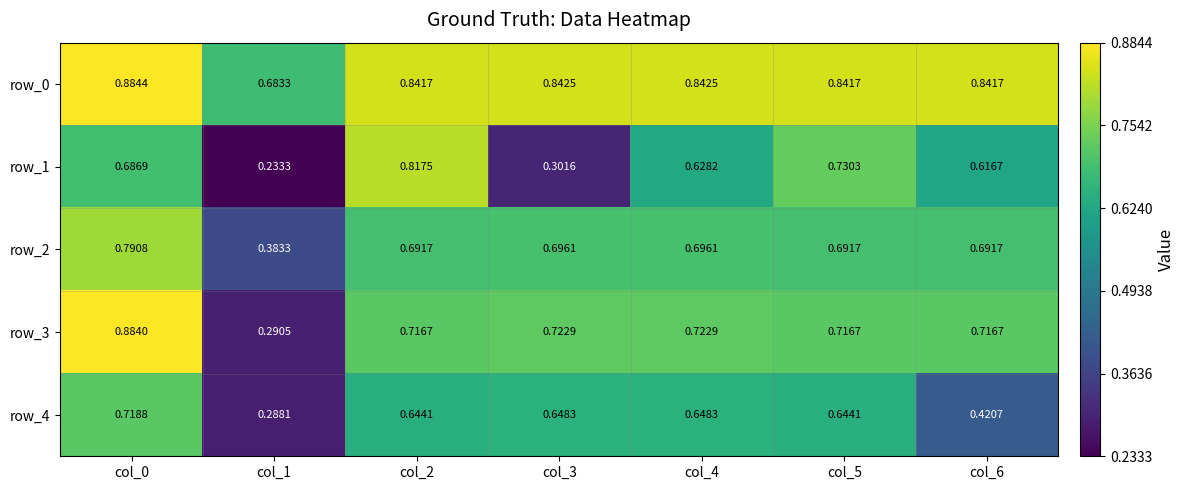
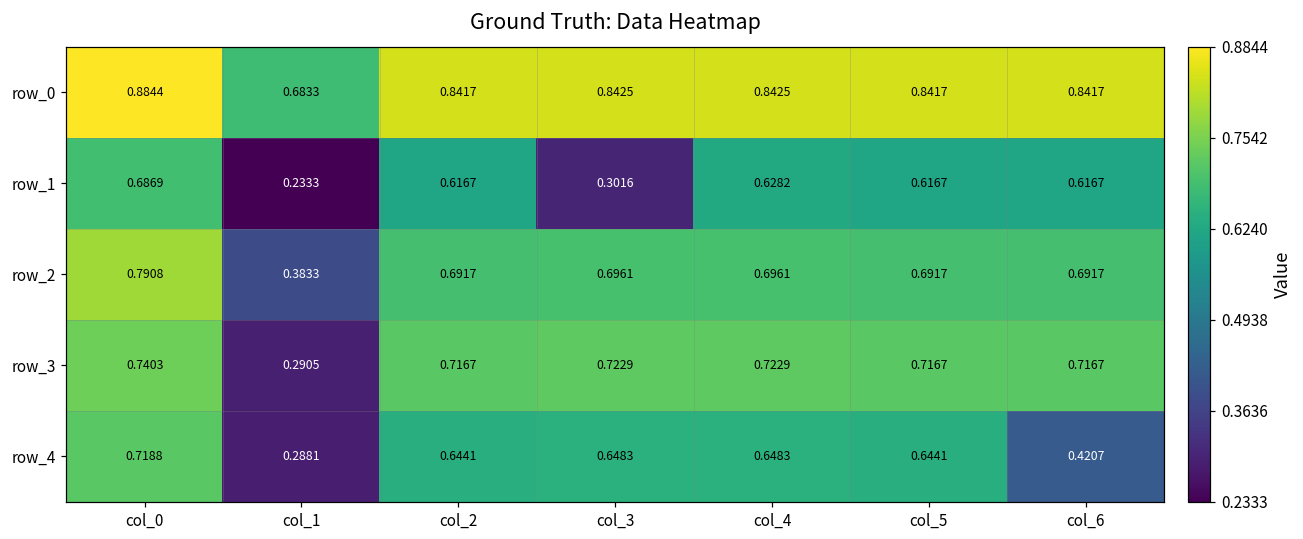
row_1, col_2: 0.8175 -> 0.6167
row_1, col_5: 0.7303 -> 0.6167
row_3, col_0: 0.8840 -> 0.7403
